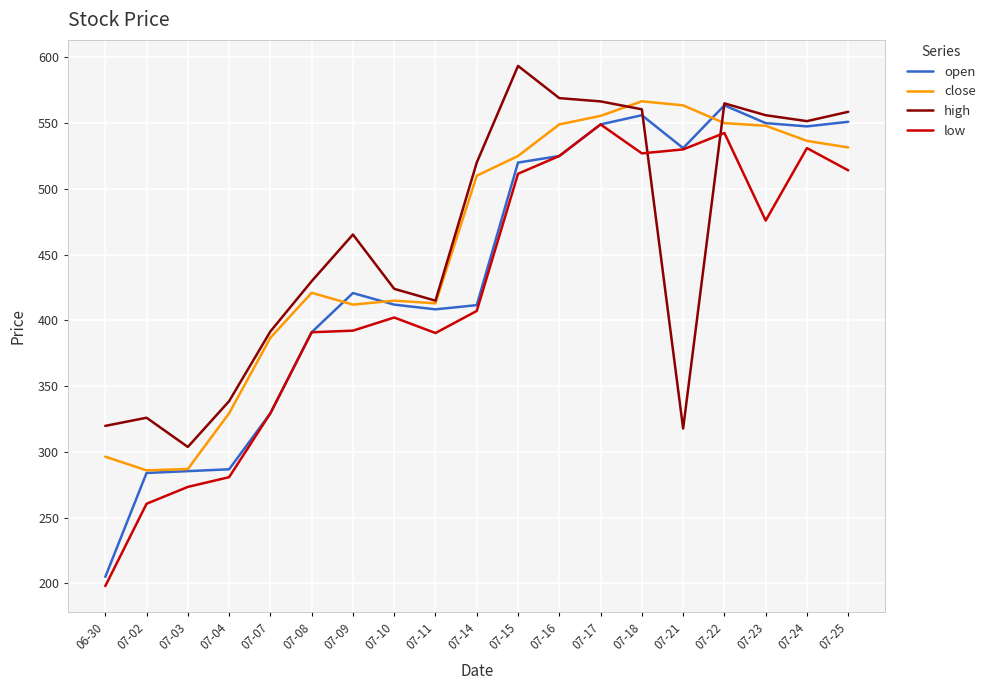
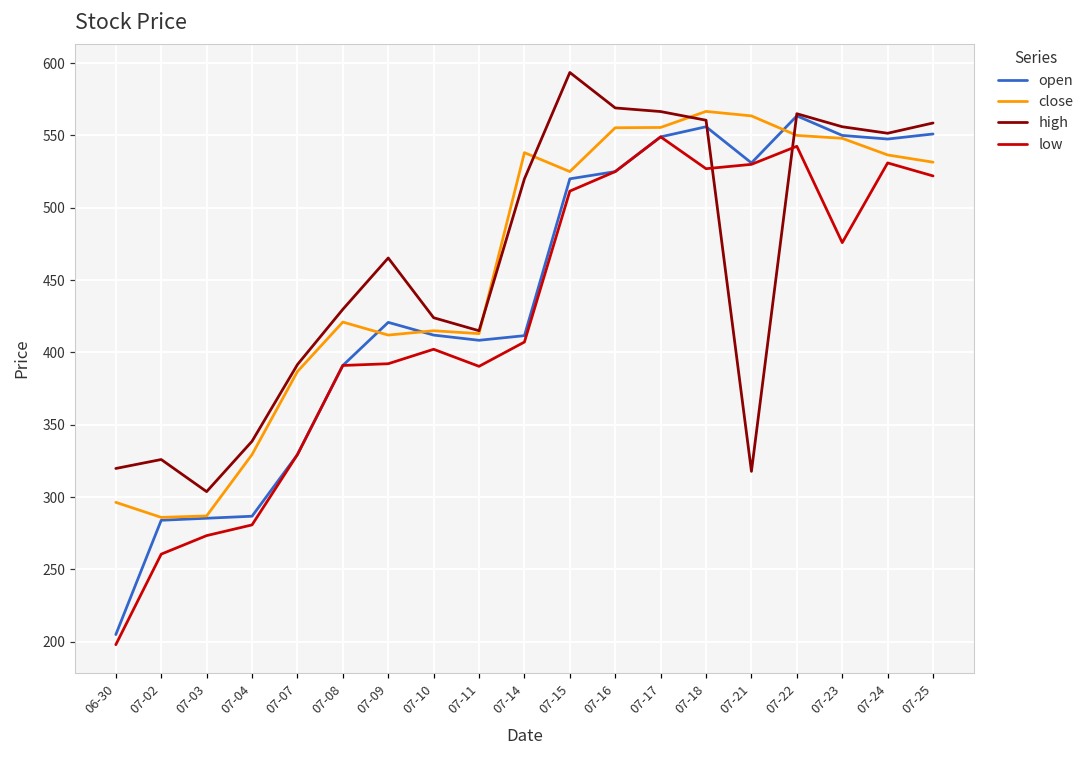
close, 07-14: 510 -> 538
close, 07-16: 549 -> 555
low, 07-25: 514 -> 522
